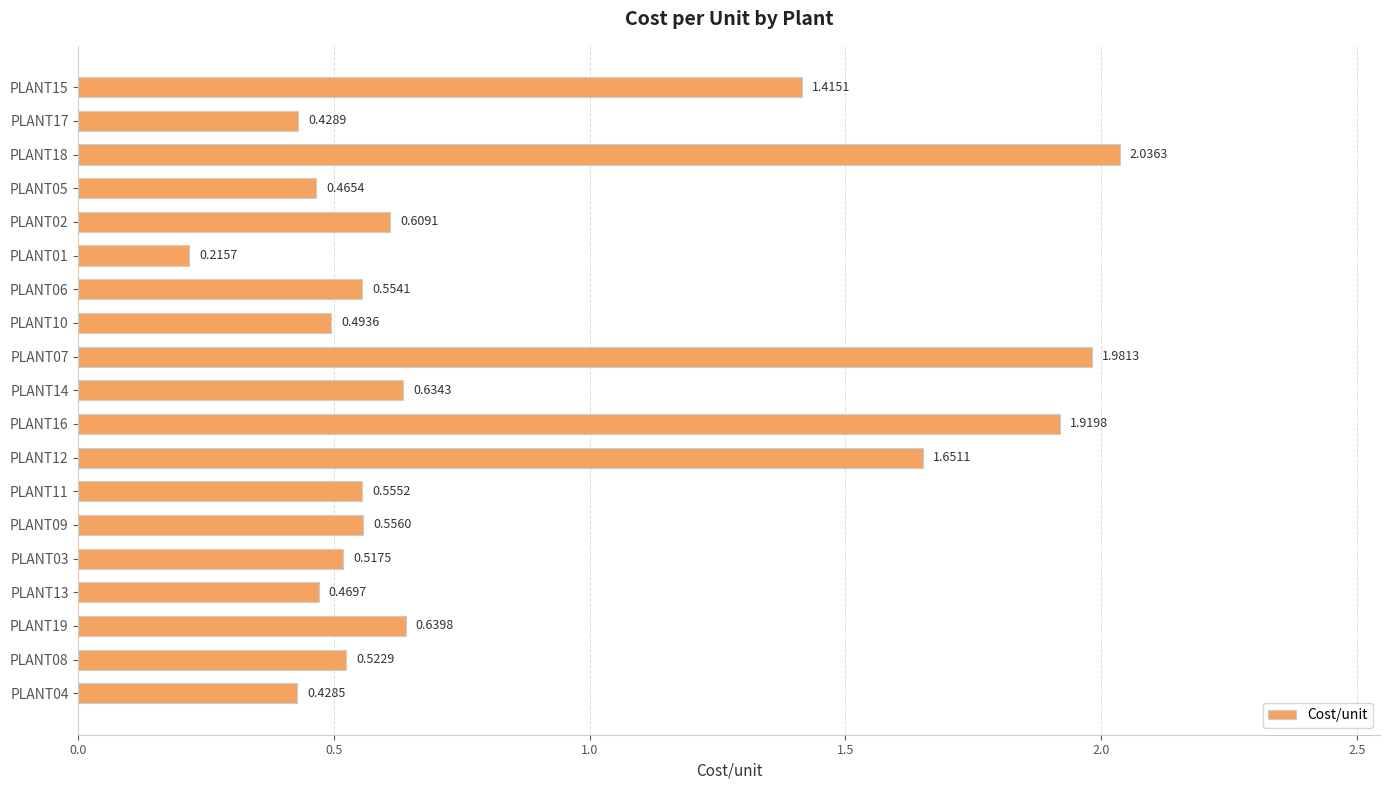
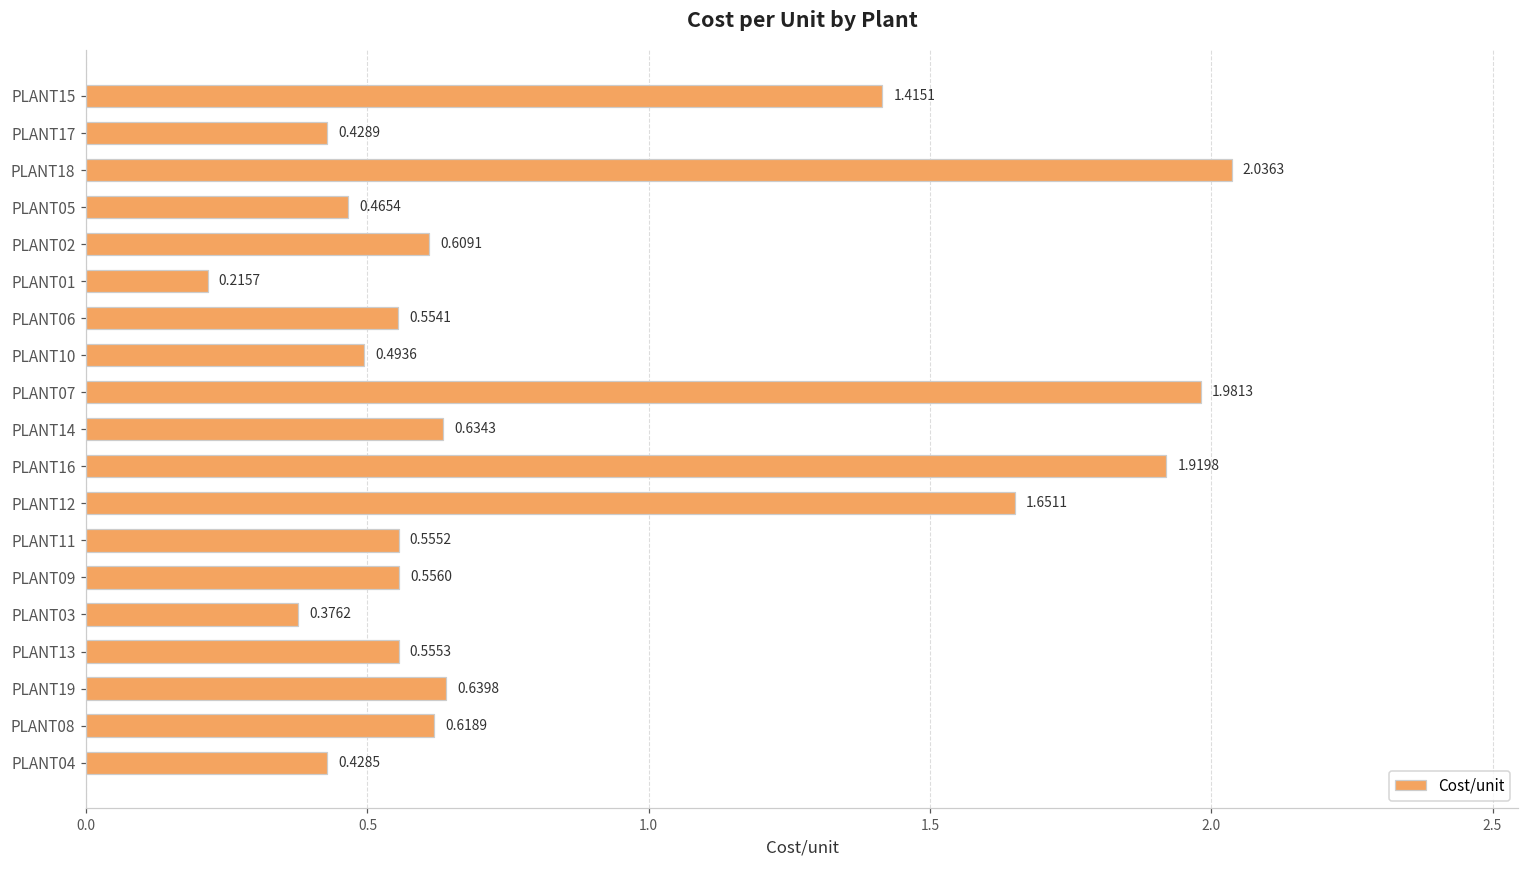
PLANT03: 0.5175 -> 0.3762
PLANT13: 0.4697 -> 0.5553
PLANT08: 0.5229 -> 0.6189
